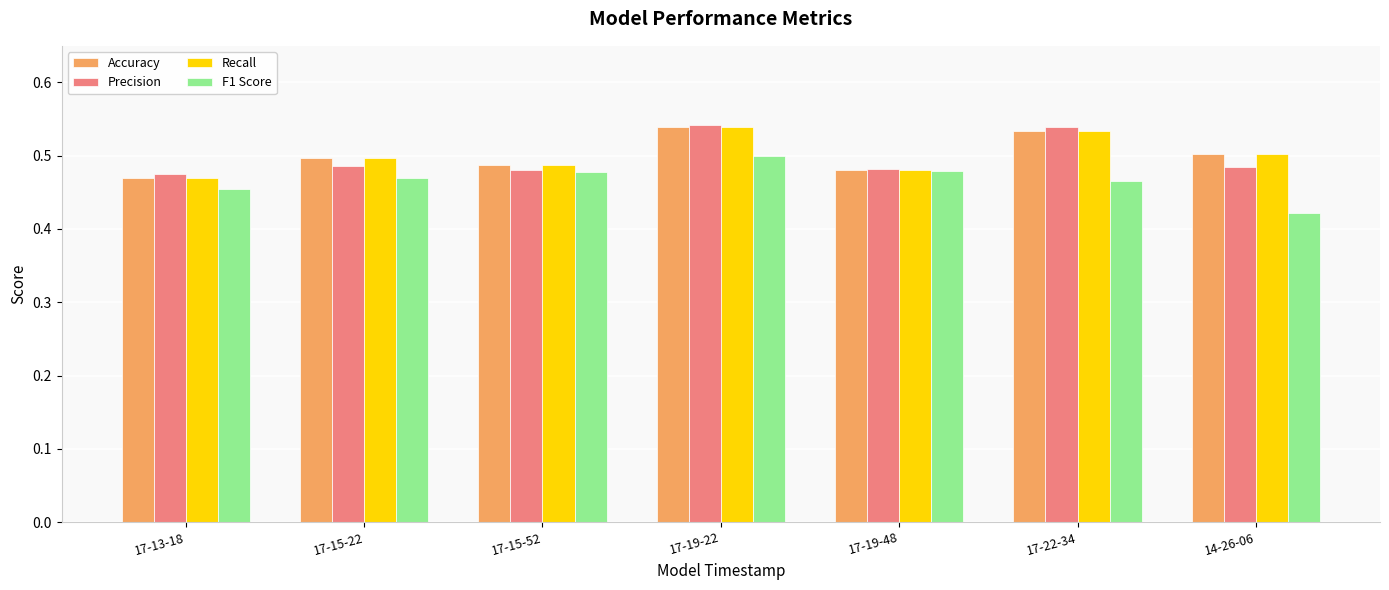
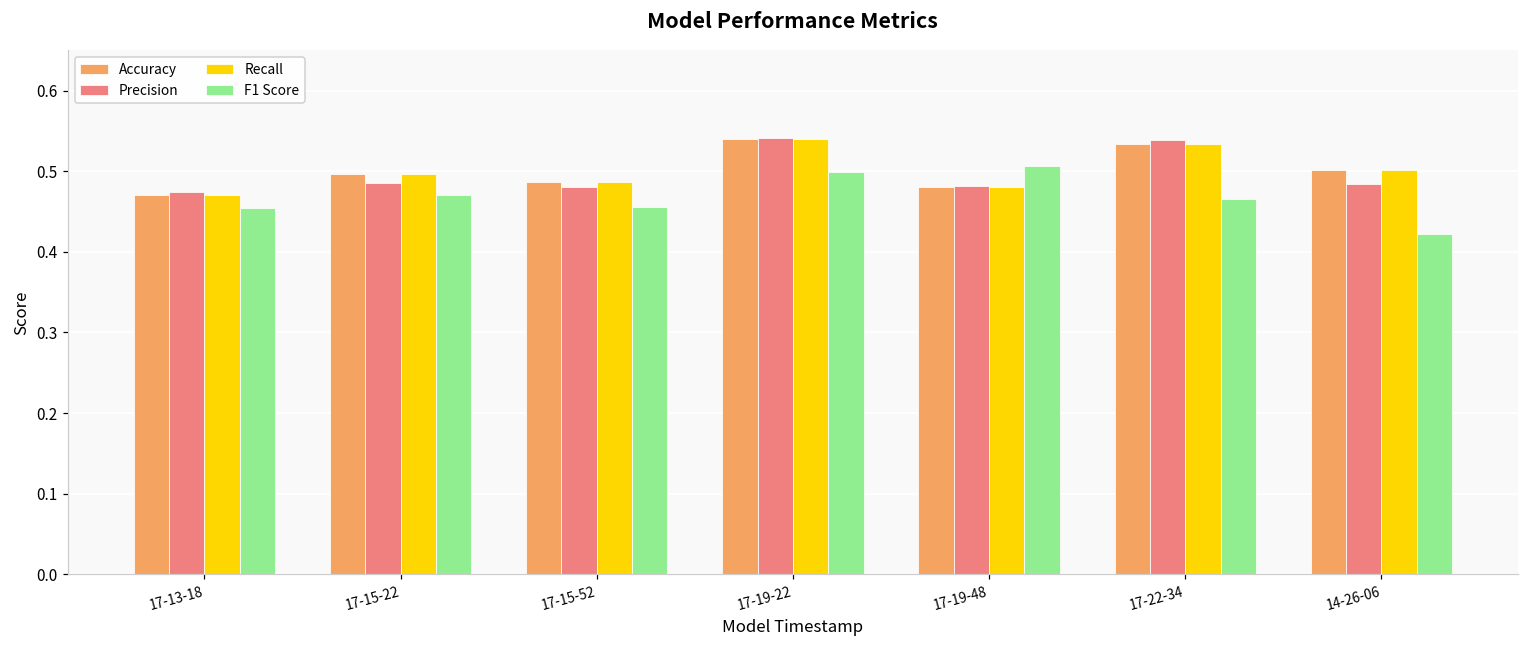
F1 Score, 17-15-52: 0.48 -> 0.46
F1 Score, 17-19-48: 0.48 -> 0.51
